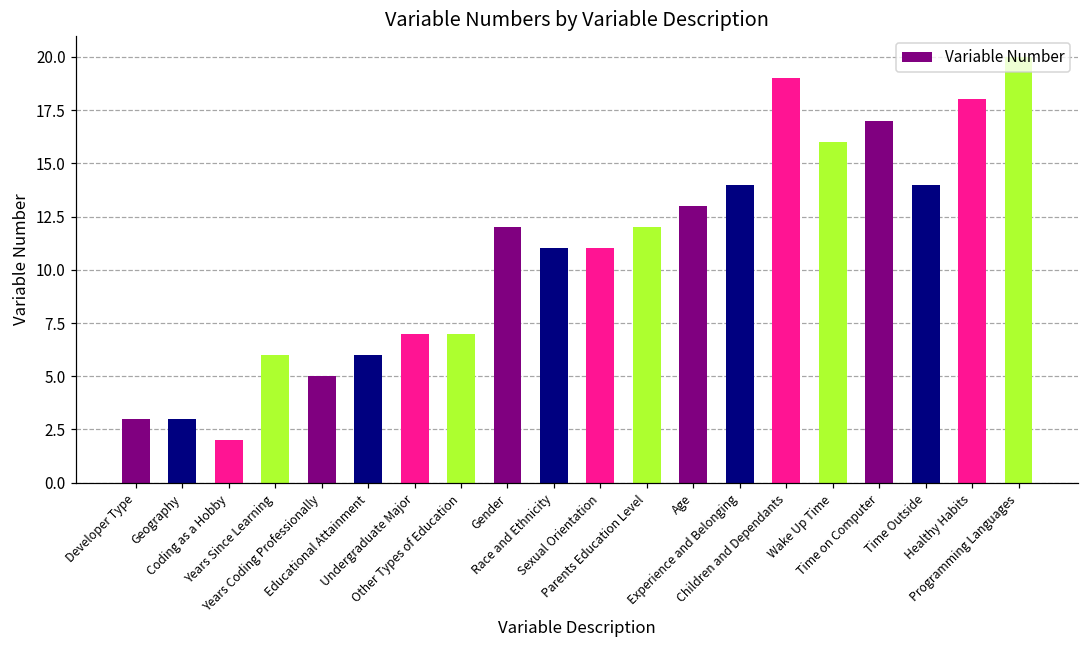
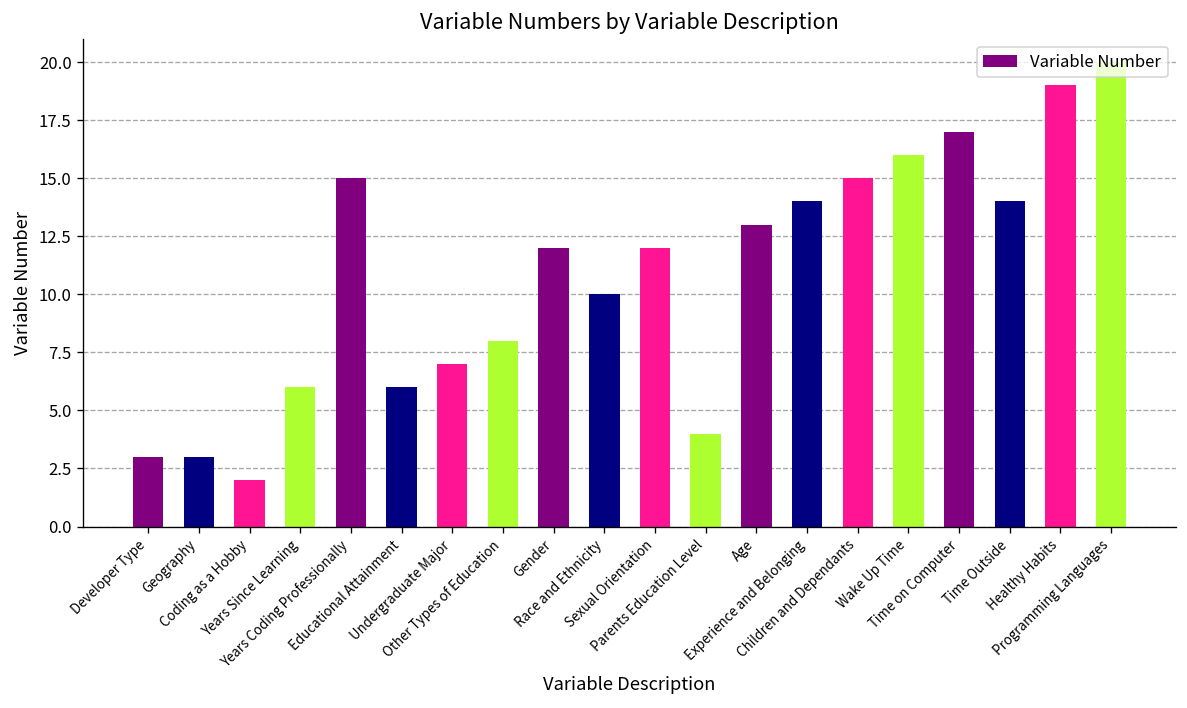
Years Coding Professionally: 5 -> 15
Other Types of Education: 7 -> 8
Race and Ethnicity: 11 -> 10
Sexual Orientation: 11 -> 12
Parents Education Level: 12 -> 4
Children and Dependants: 19 -> 15
Healthy Habits: 18 -> 19
